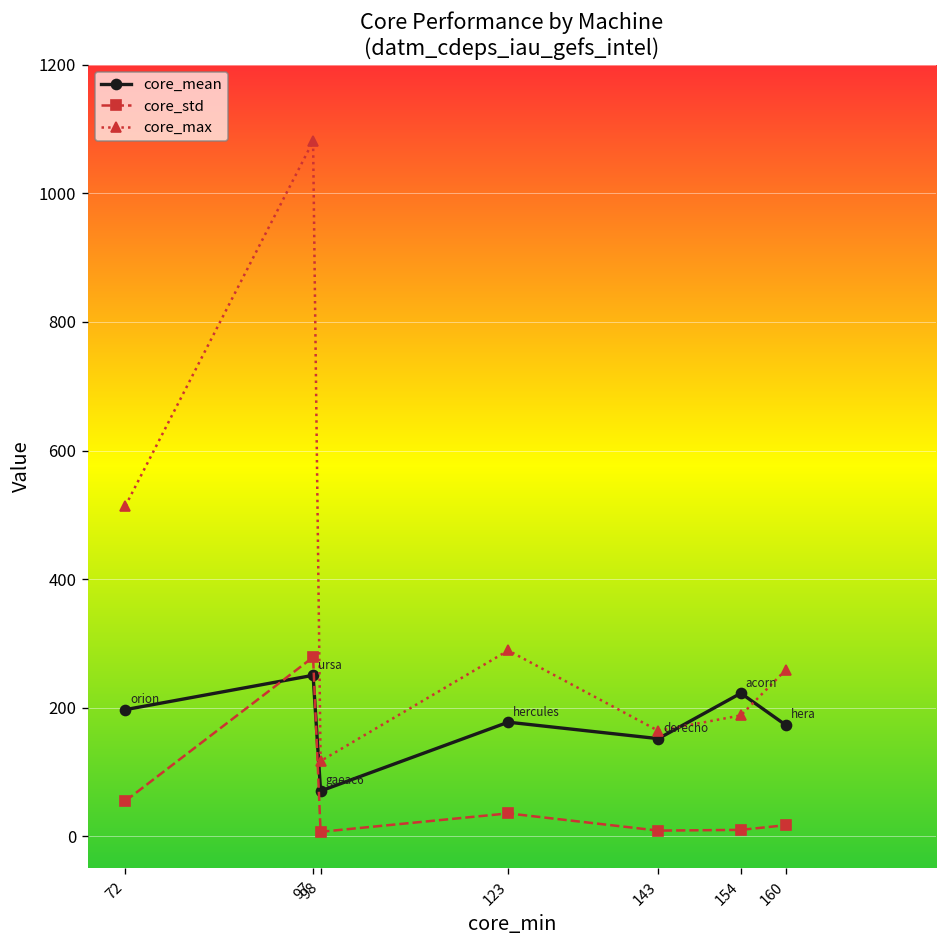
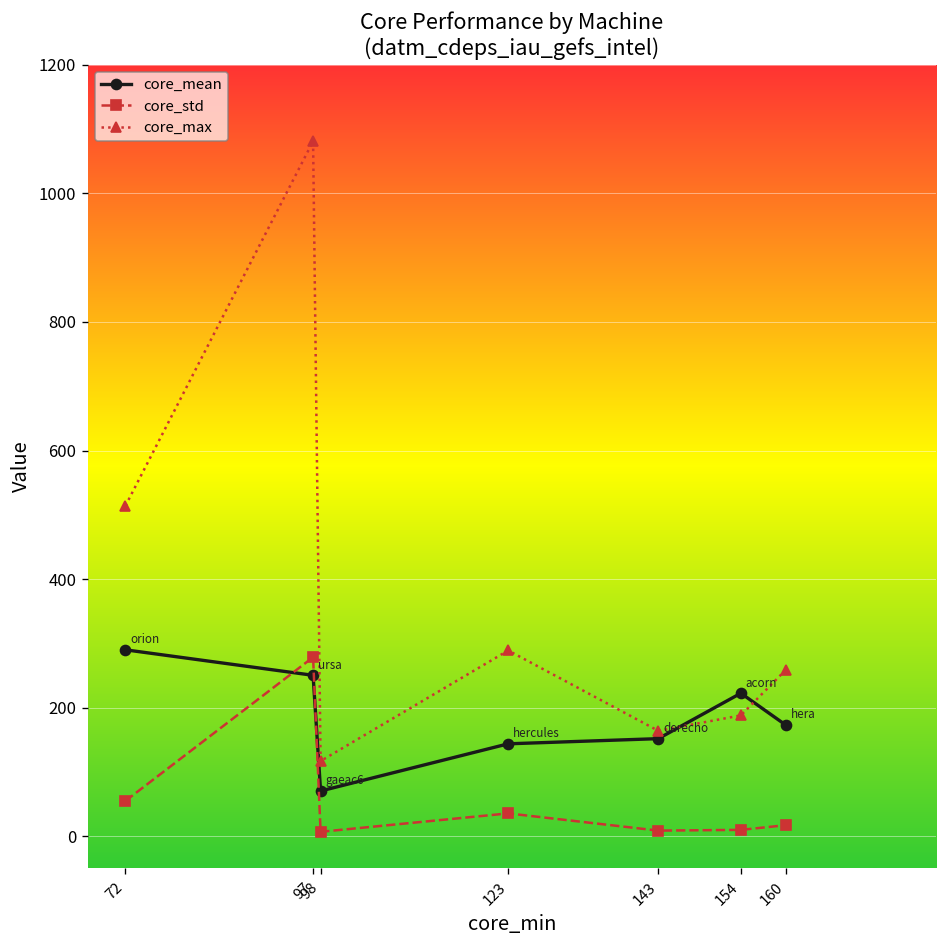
core_mean, 72: 200 -> 290
core_mean, 123: 180 -> 140
